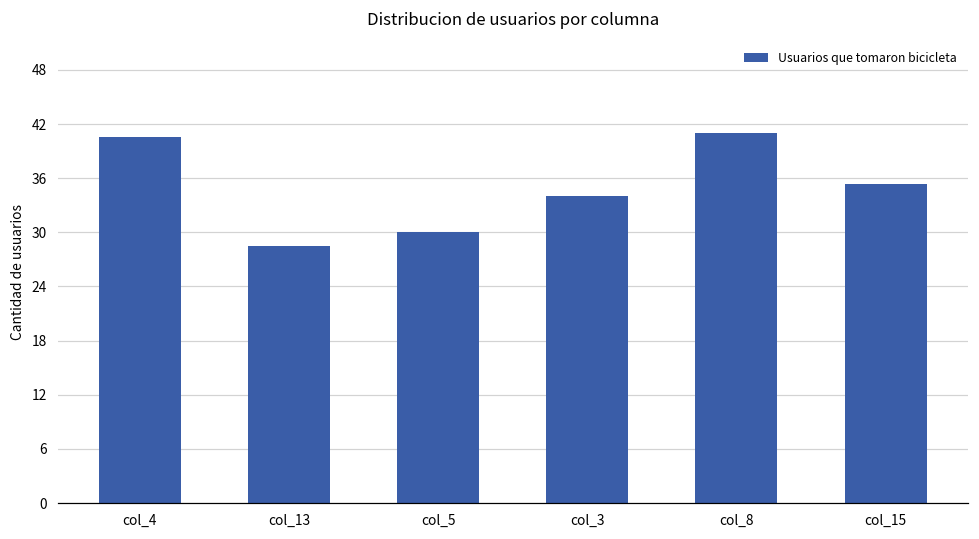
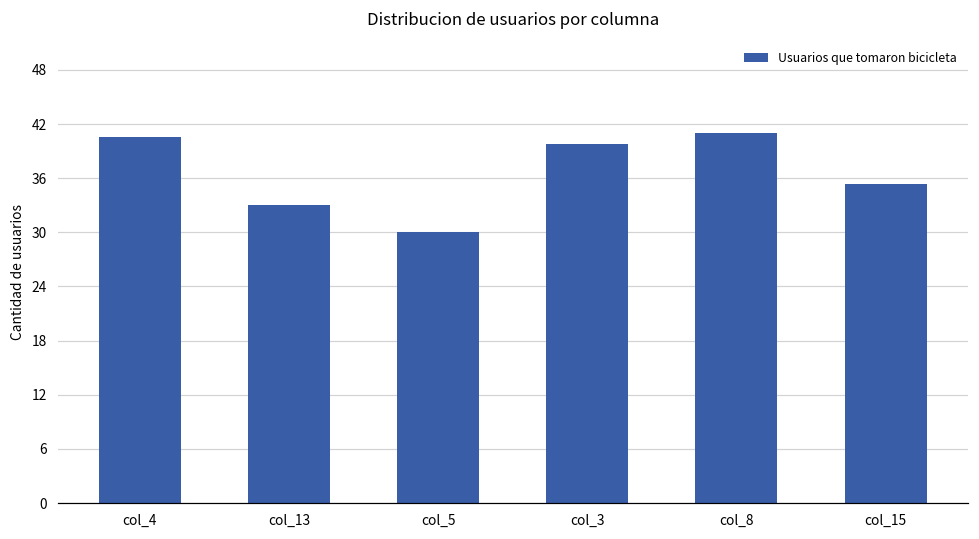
col_13: 29 -> 33
col_3: 34 -> 40
